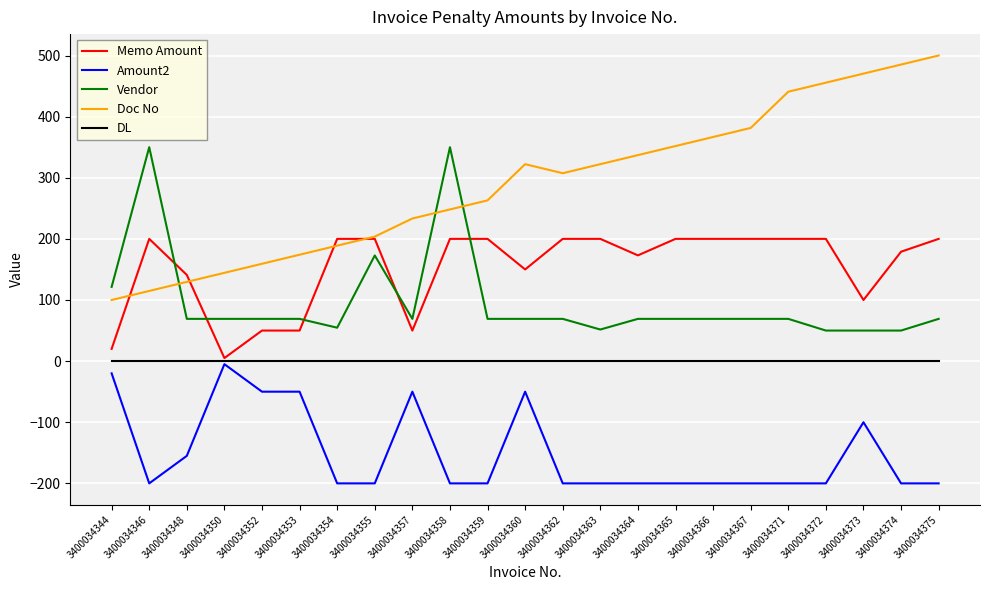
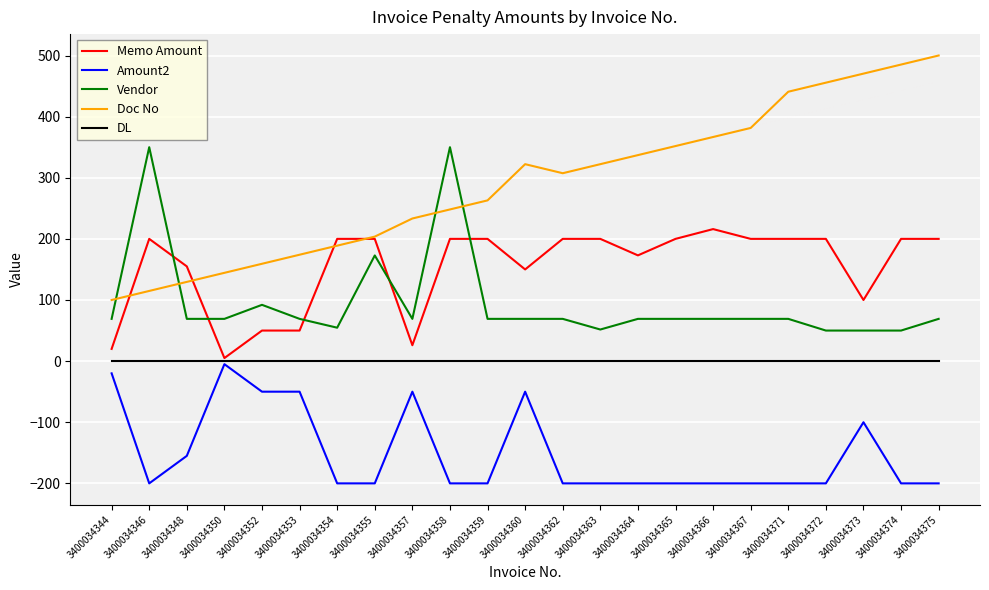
Vendor, 3400034344: 120 -> 70
Memo Amount, 3400034348: 140 -> 160
Vendor, 3400034352: 70 -> 90
Memo Amount, 3400034357: 50 -> 30
Memo Amount, 3400034366: 200 -> 220
Memo Amount, 3400034374: 180 -> 200
